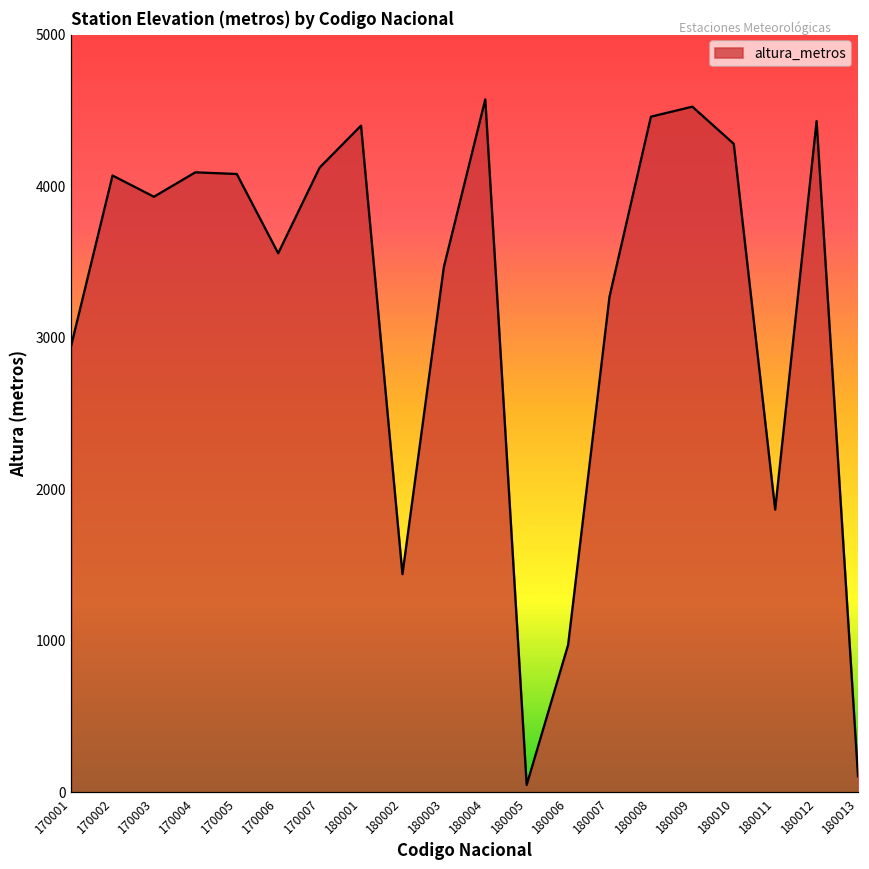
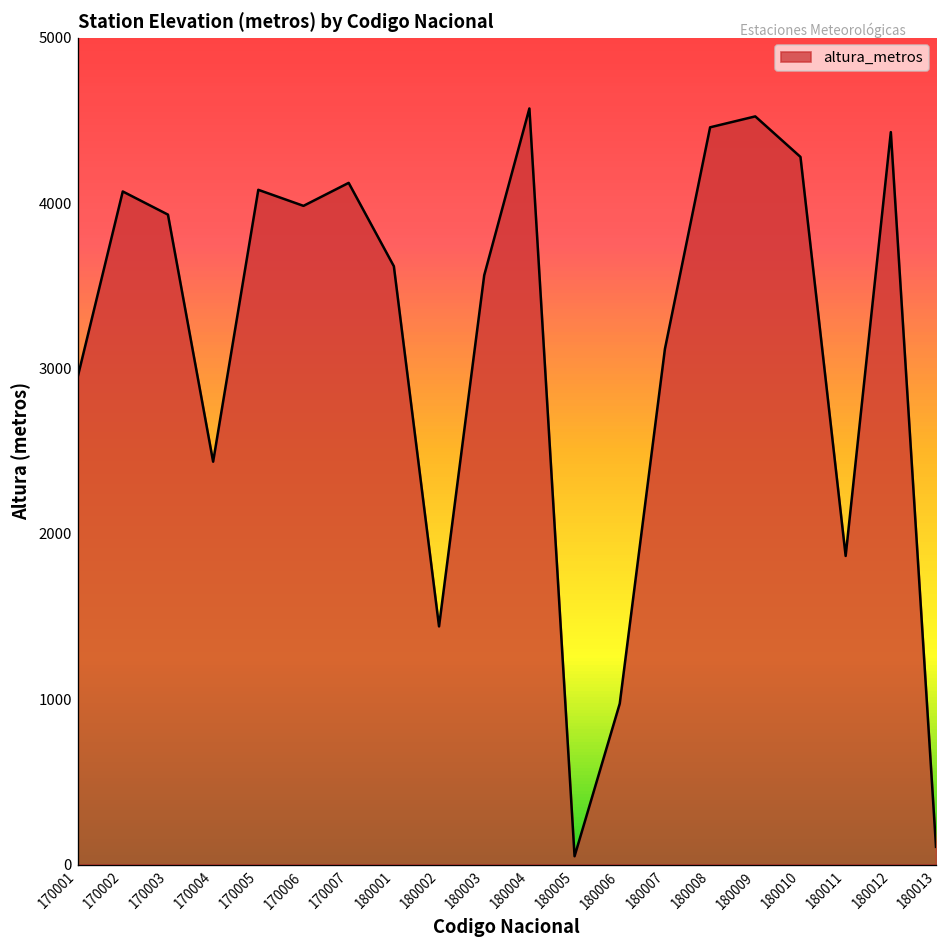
170004: 4090 -> 2440
170006: 3560 -> 3980
180001: 4400 -> 3620
180003: 3470 -> 3560
180007: 3270 -> 3120
